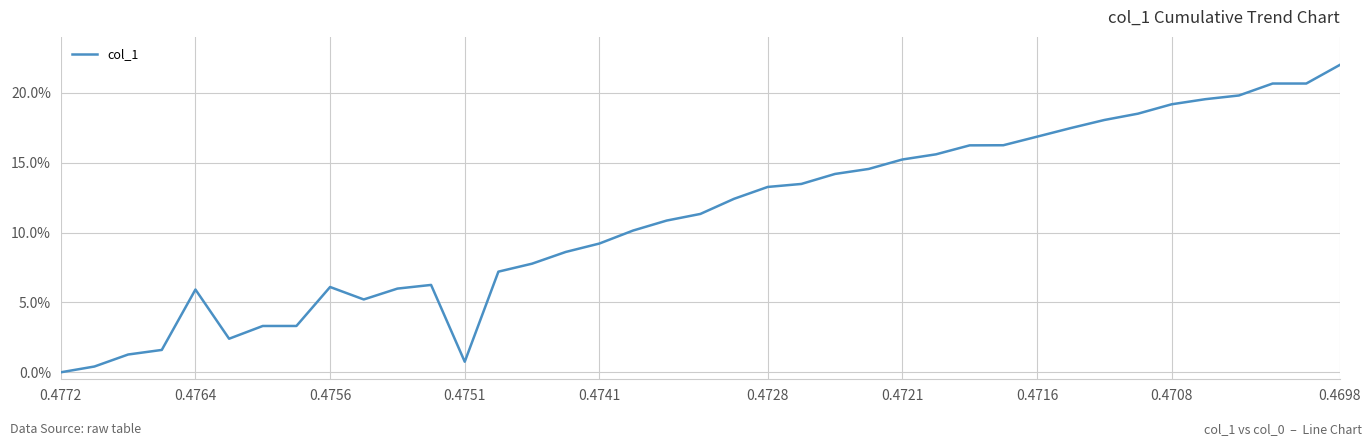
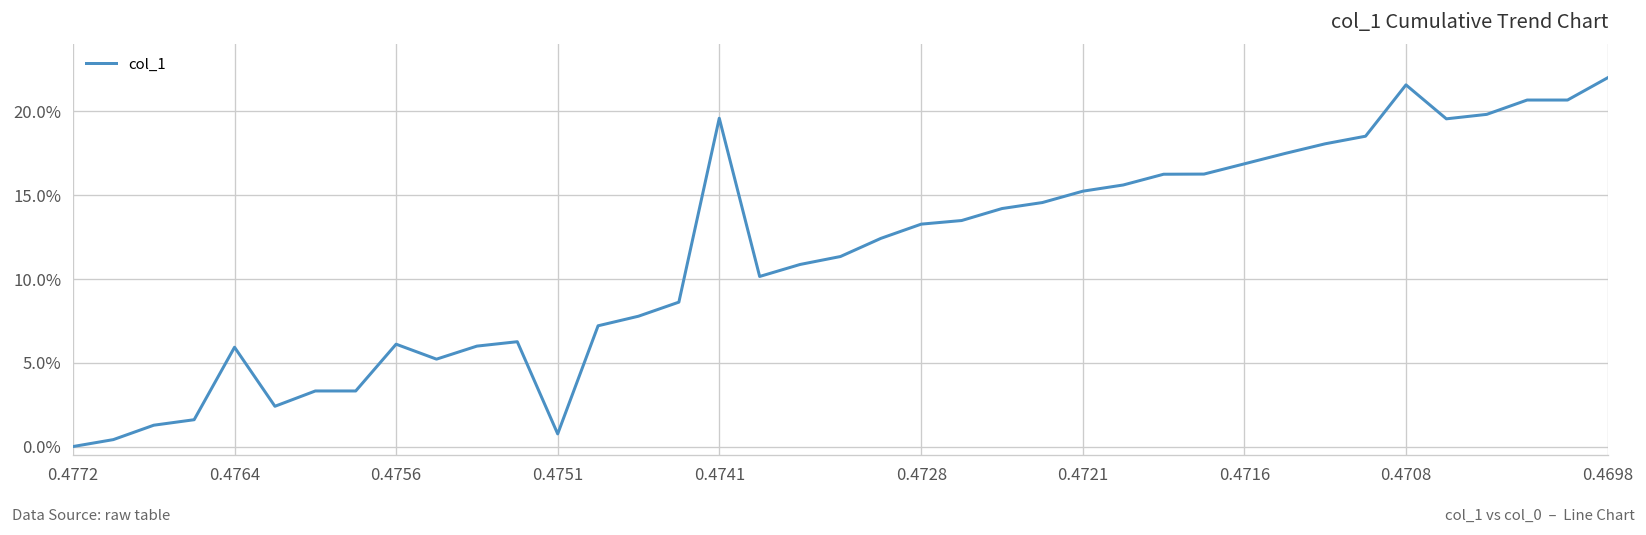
0.4741: 9.2% -> 19.6%
0.4708: 19.2% -> 21.6%
